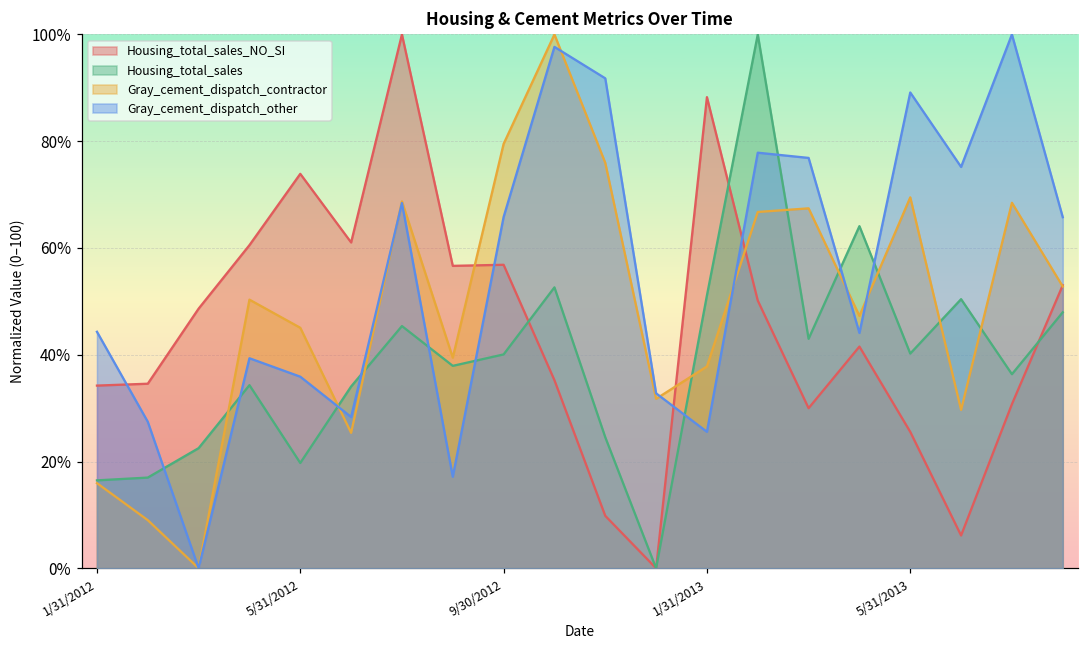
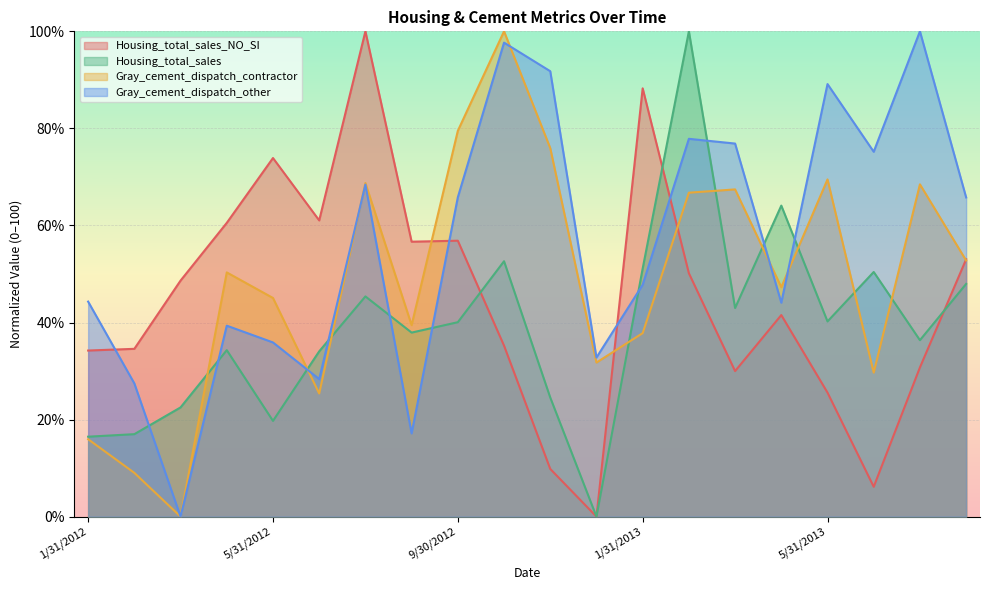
Gray_cement_dispatch_other, 1/31/2013: 26% -> 48%
